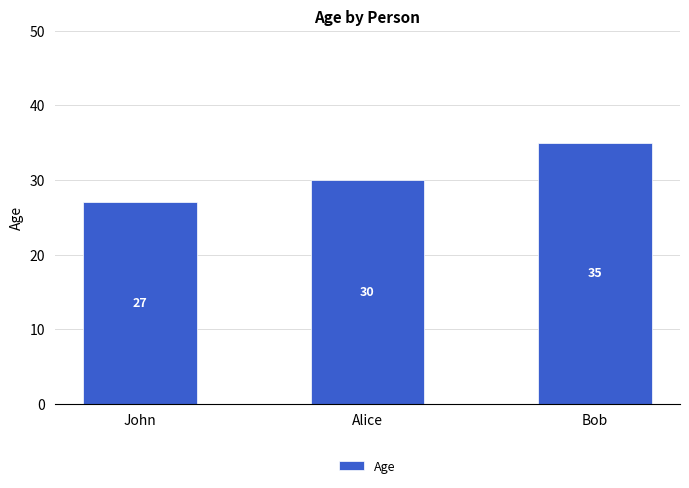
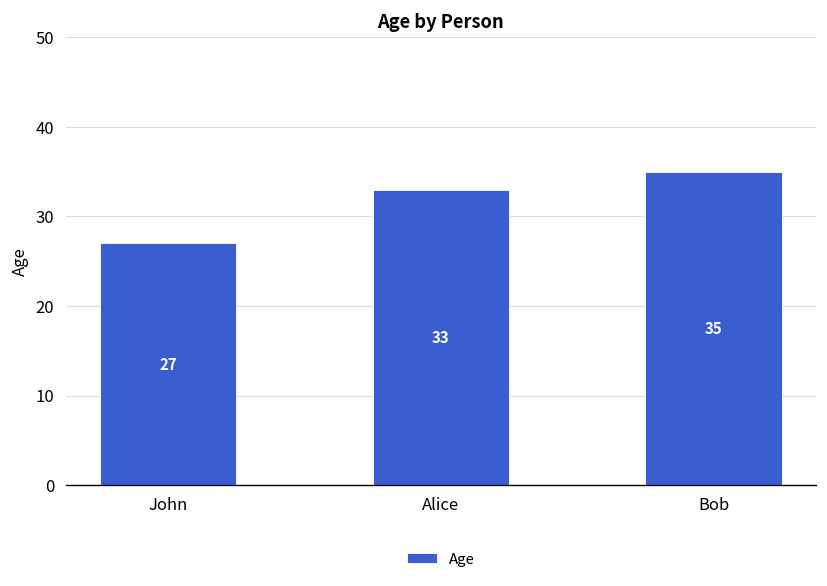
Alice: 30 -> 33
